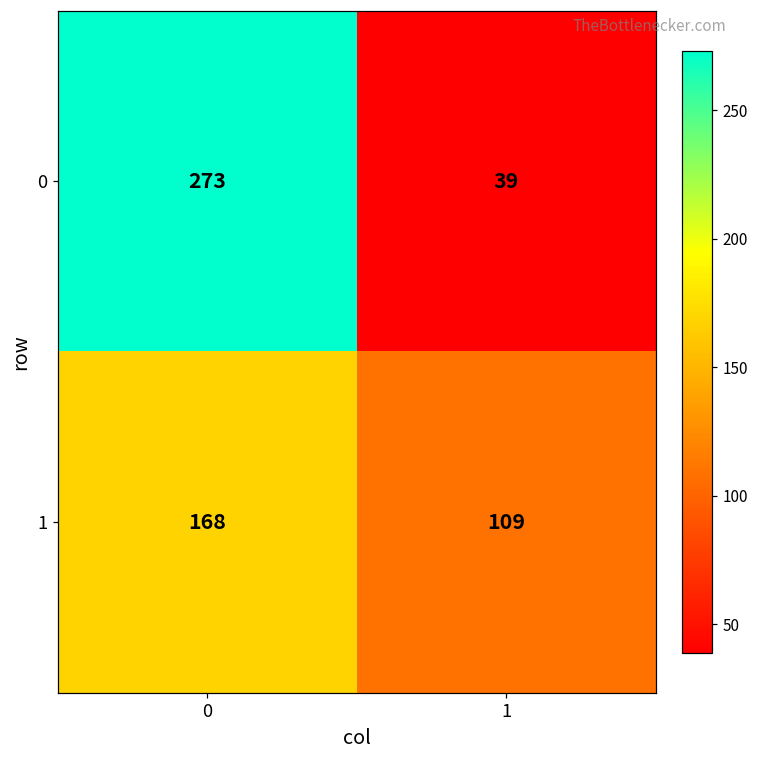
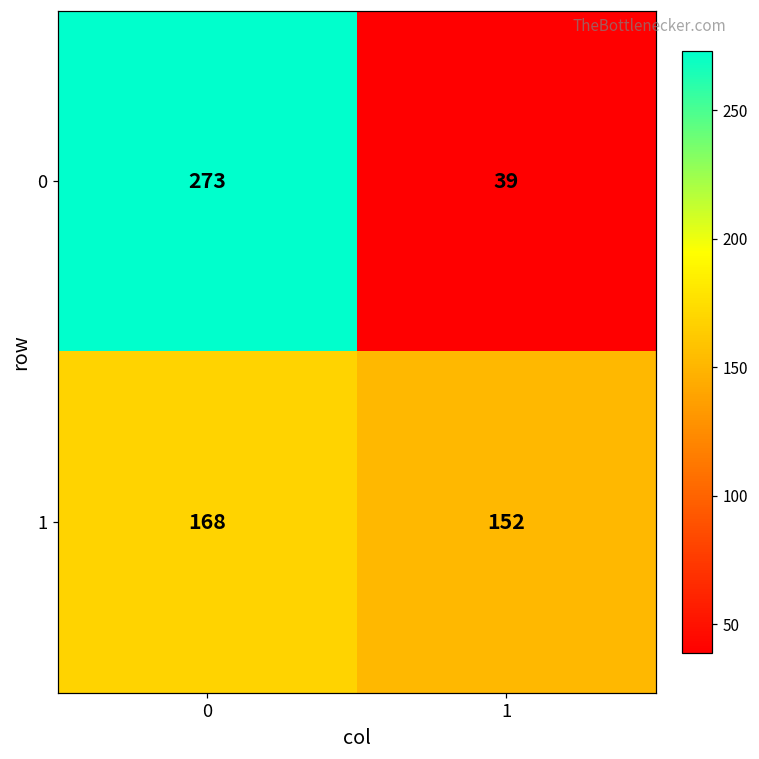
1, 1: 109 -> 152
